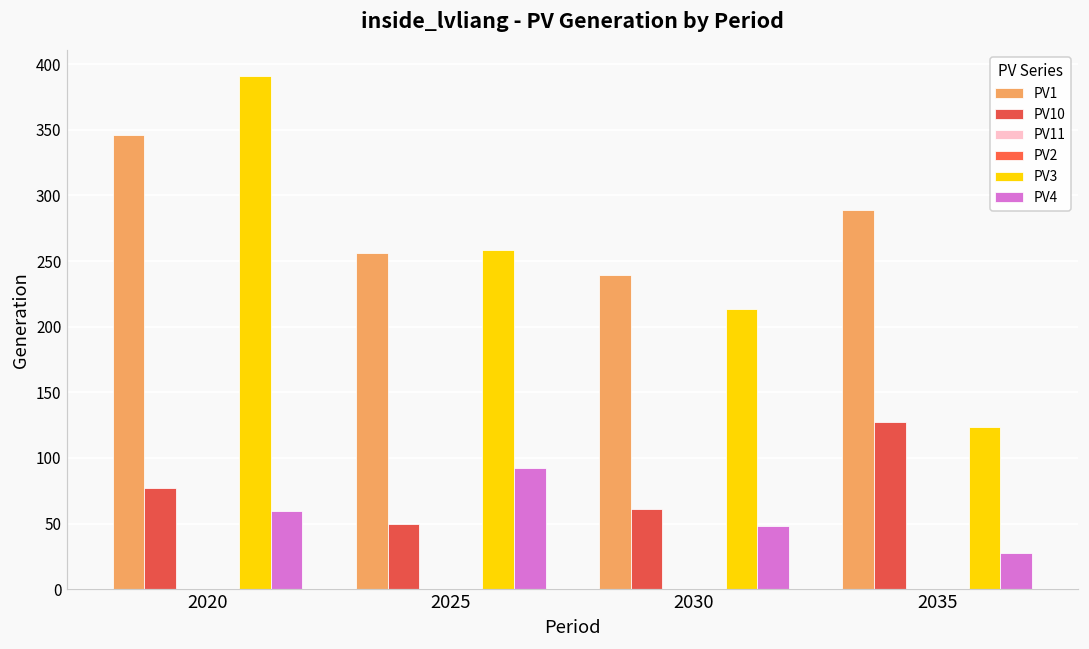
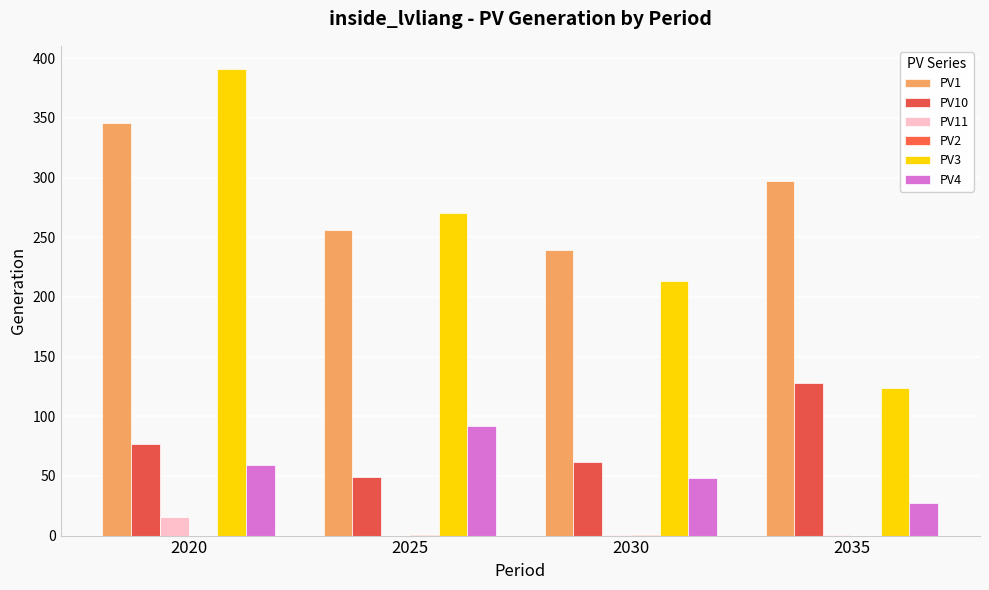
PV11, 2020: 0 -> 15
PV3, 2025: 258 -> 270
PV1, 2035: 289 -> 297
